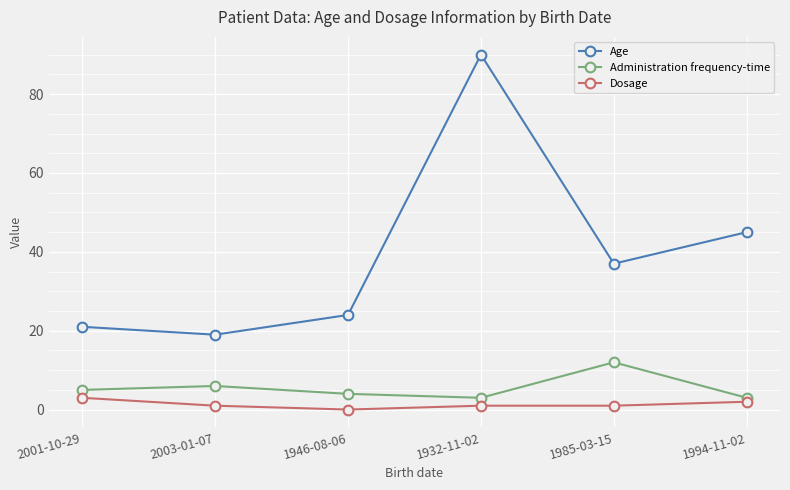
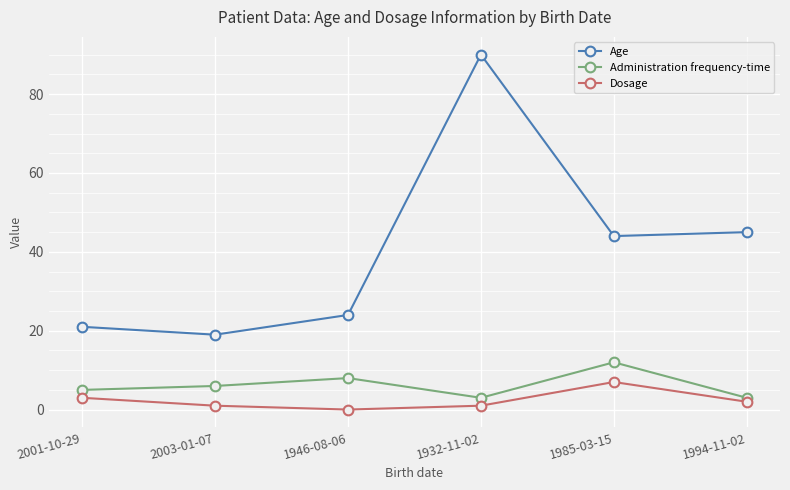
Administration frequency-time, 1946-08-06: 4 -> 8
Age, 1985-03-15: 37 -> 44
Dosage, 1985-03-15: 1 -> 7
